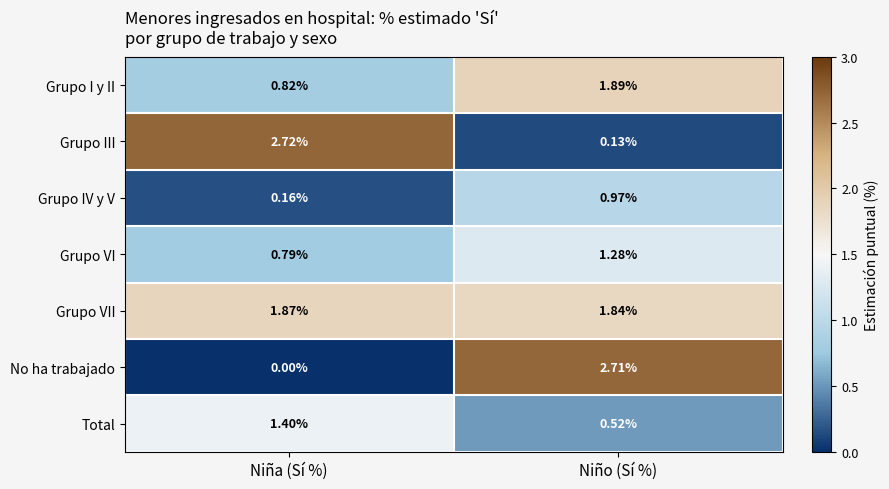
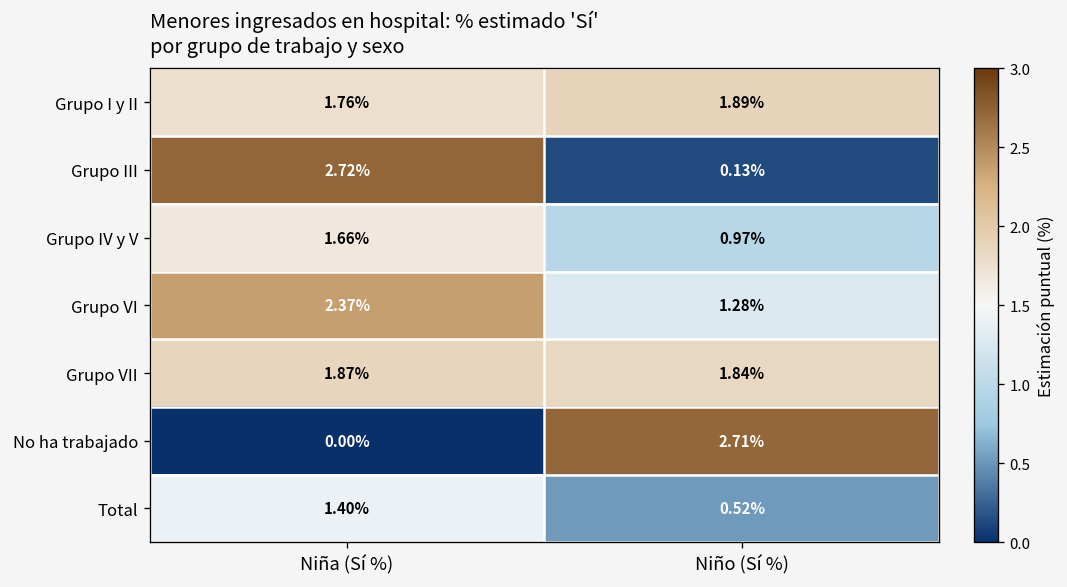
Grupo I y II, Niña (Sí %): 0.82% -> 1.76%
Grupo IV y V, Niña (Sí %): 0.16% -> 1.66%
Grupo VI, Niña (Sí %): 0.79% -> 2.37%
